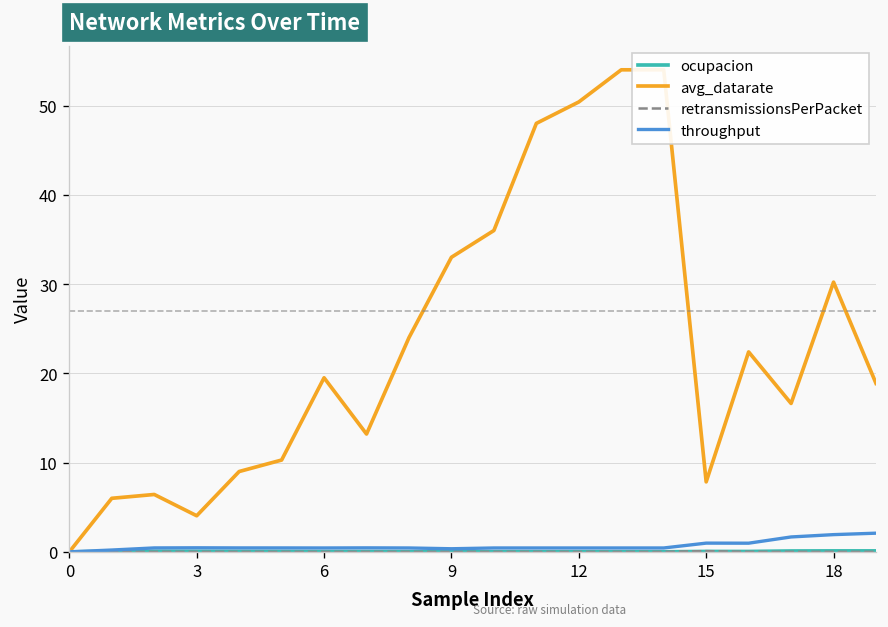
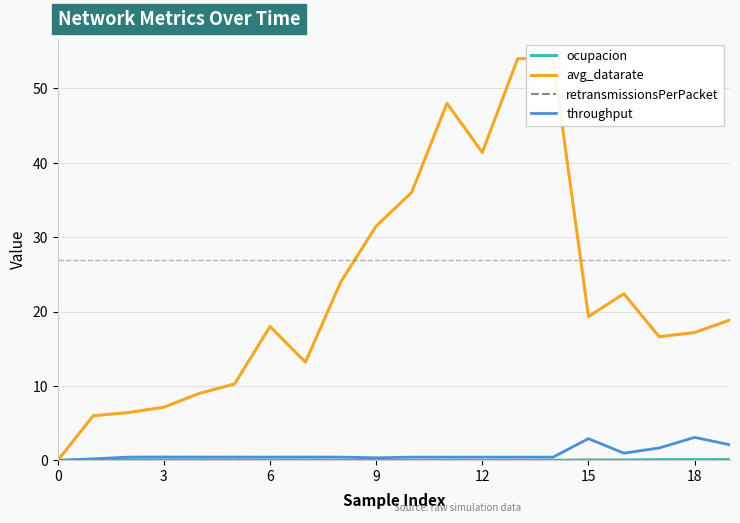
avg_datarate, 3: 4 -> 7
avg_datarate, 6: 20 -> 18
avg_datarate, 9: 33 -> 32
avg_datarate, 12: 50 -> 41
avg_datarate, 15: 8 -> 19
throughput, 15: 1 -> 3
avg_datarate, 18: 30 -> 17
throughput, 18: 2 -> 3
